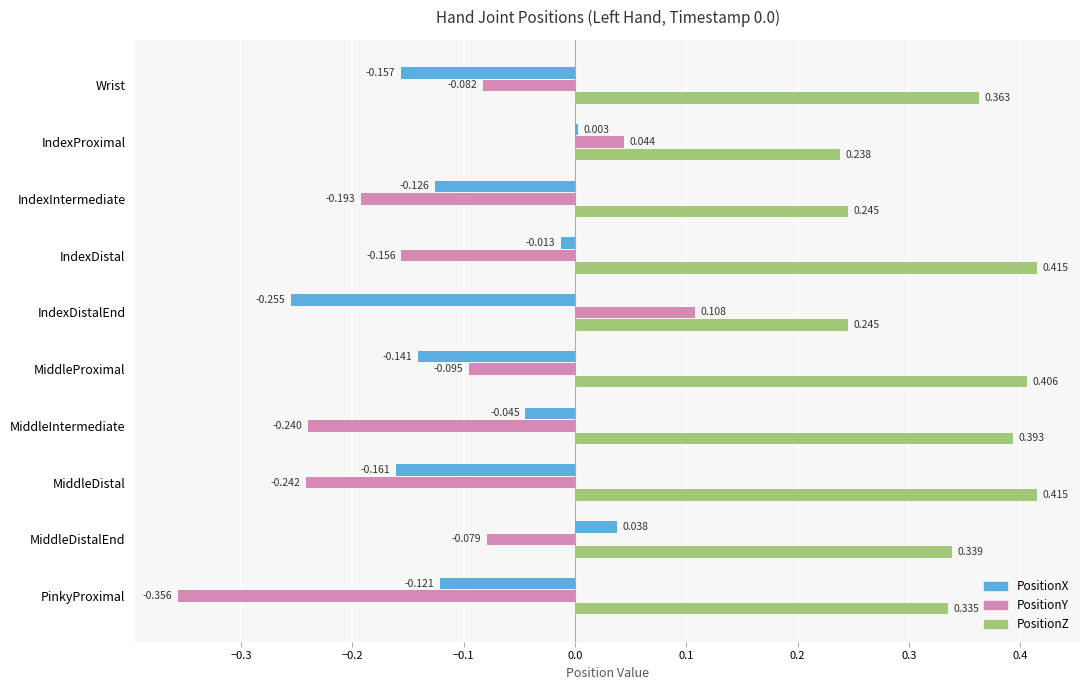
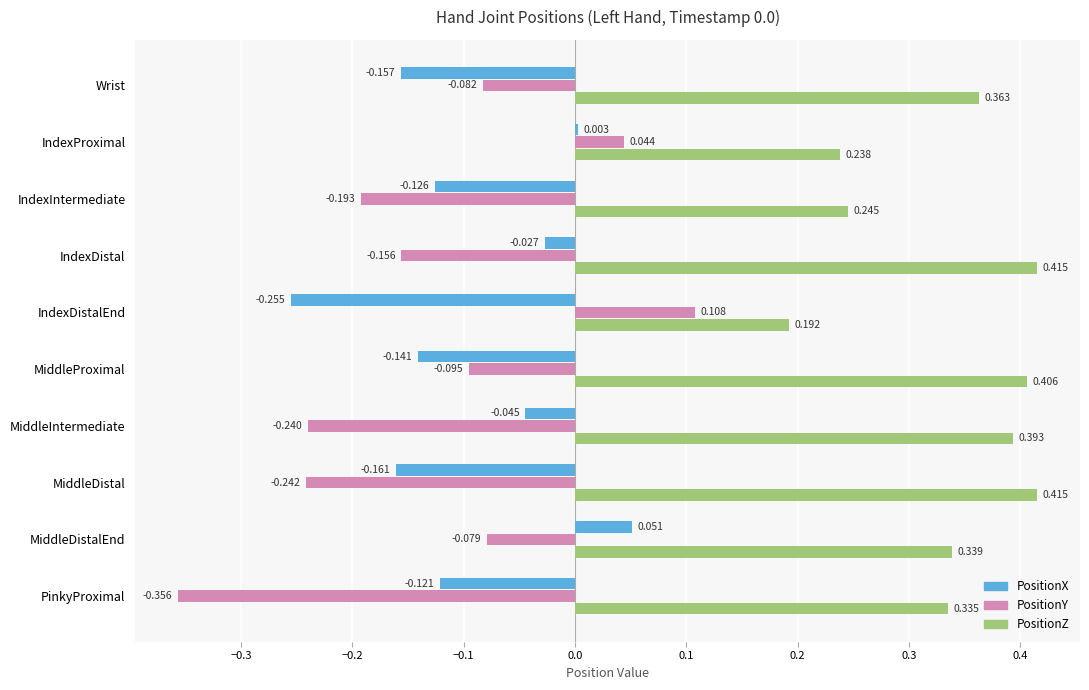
PositionX, IndexDistal: -0.013 -> -0.027
PositionZ, IndexDistalEnd: 0.245 -> 0.192
PositionX, MiddleDistalEnd: 0.038 -> 0.051
